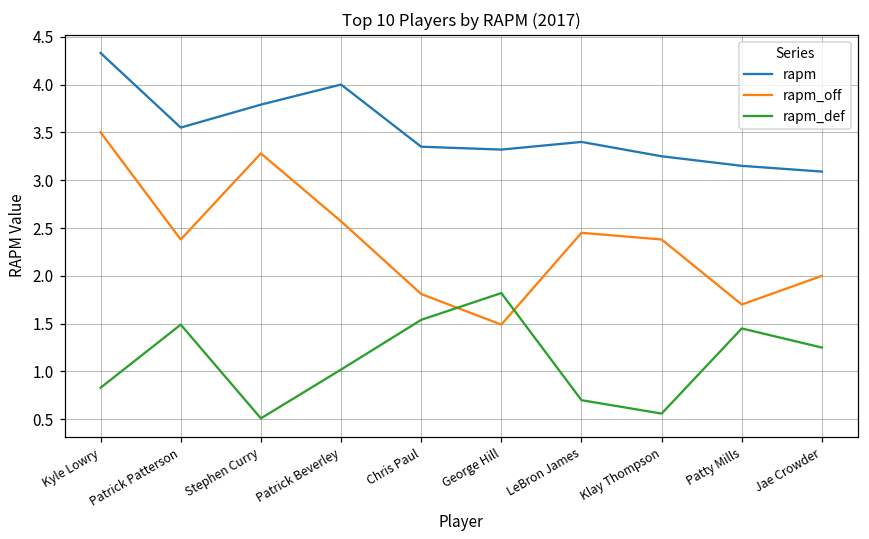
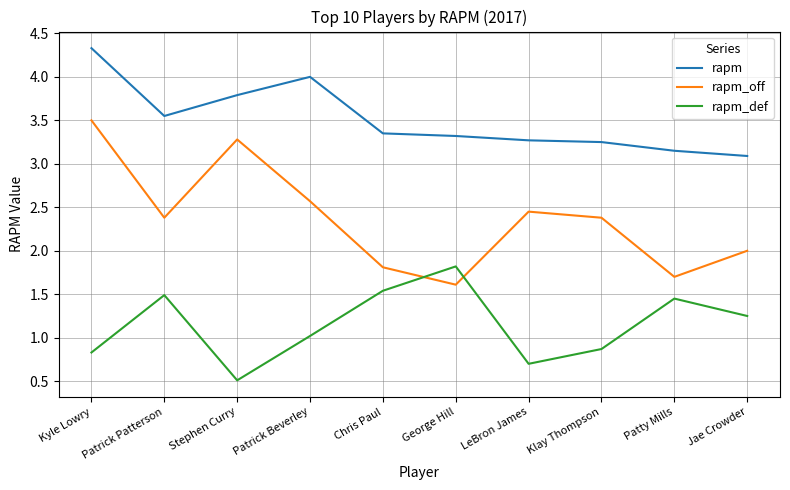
rapm_off, George Hill: 1.5 -> 1.6
rapm, LeBron James: 3.4 -> 3.3
rapm_def, Klay Thompson: 0.6 -> 0.9
